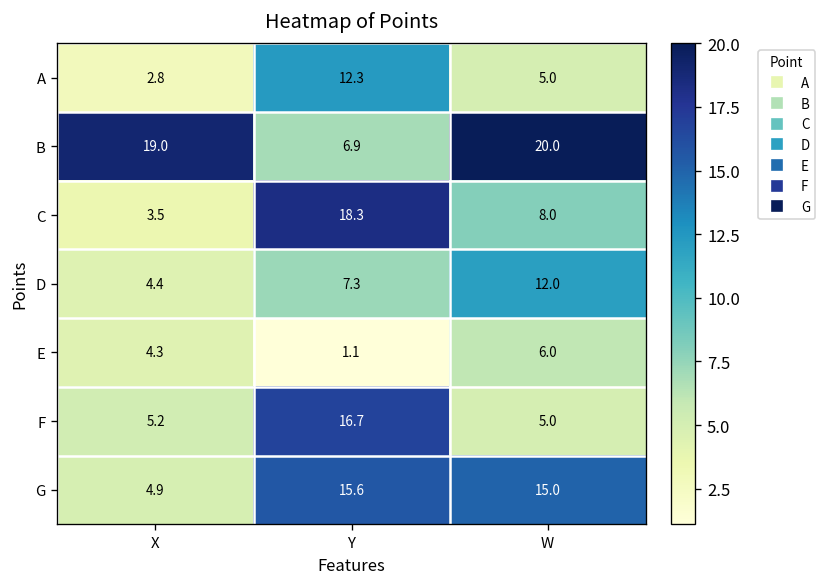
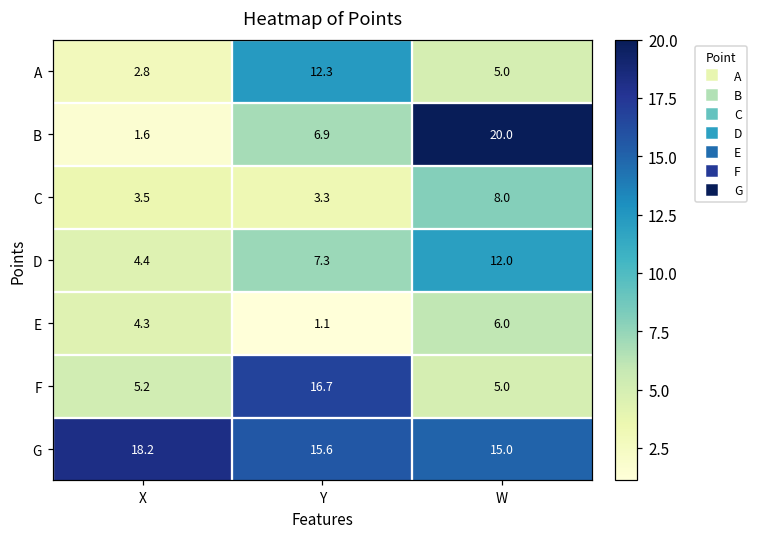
B, X: 19.0 -> 1.6
C, Y: 18.3 -> 3.3
G, X: 4.9 -> 18.2
